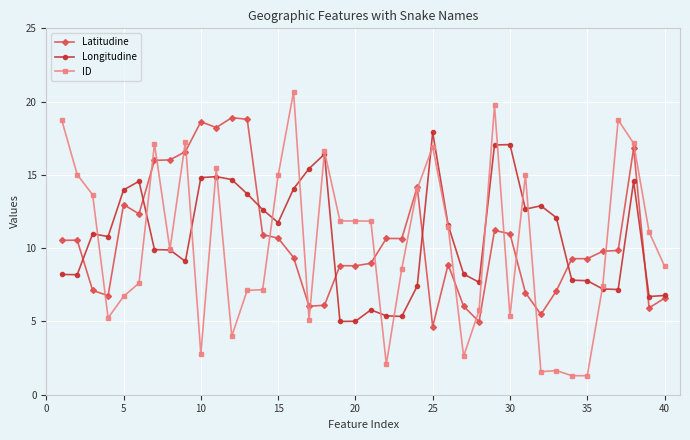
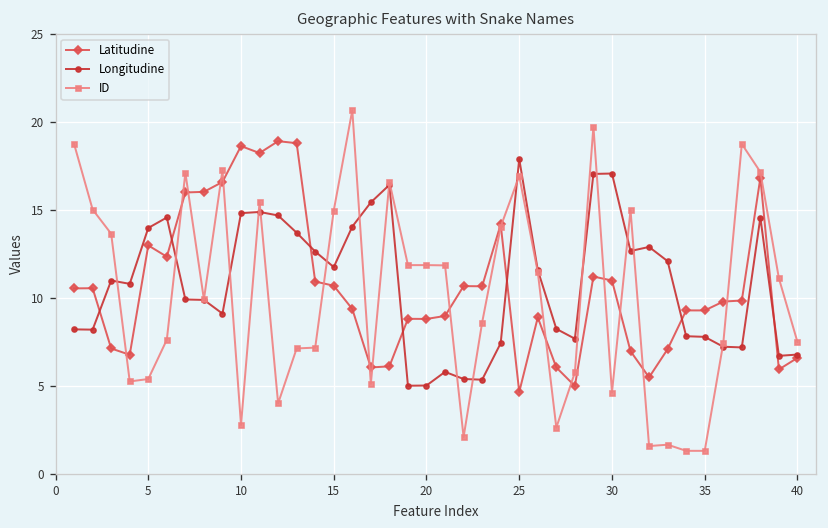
ID, 5: 6.7 -> 5.4
ID, 30: 5.4 -> 4.6
ID, 40: 8.8 -> 7.5
